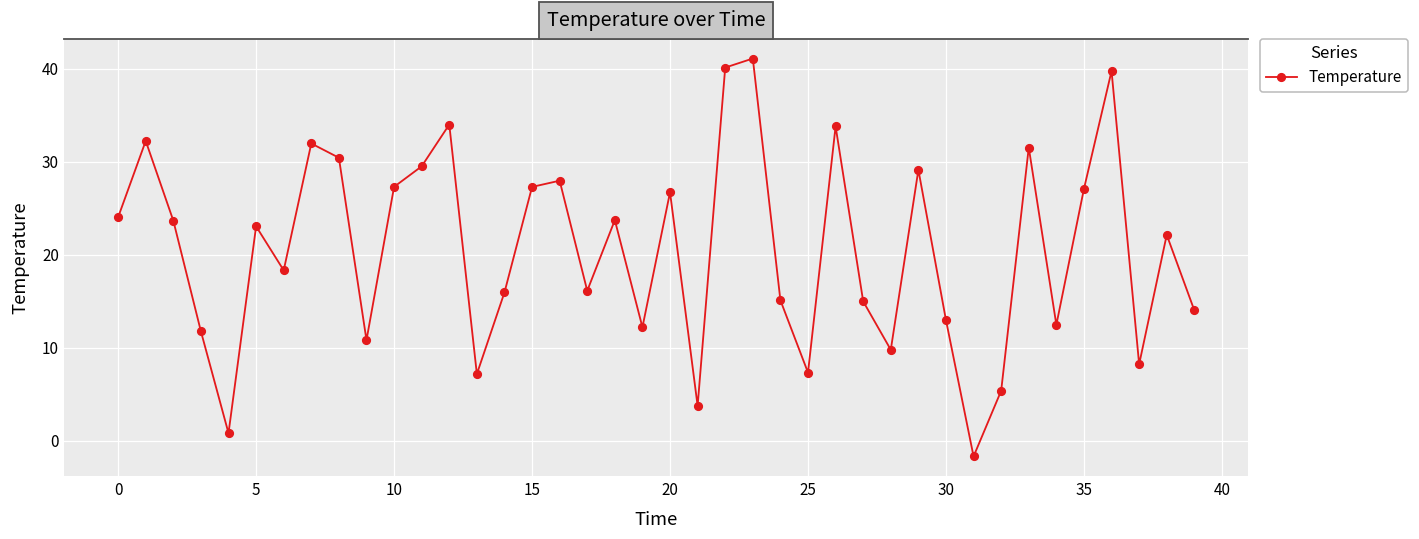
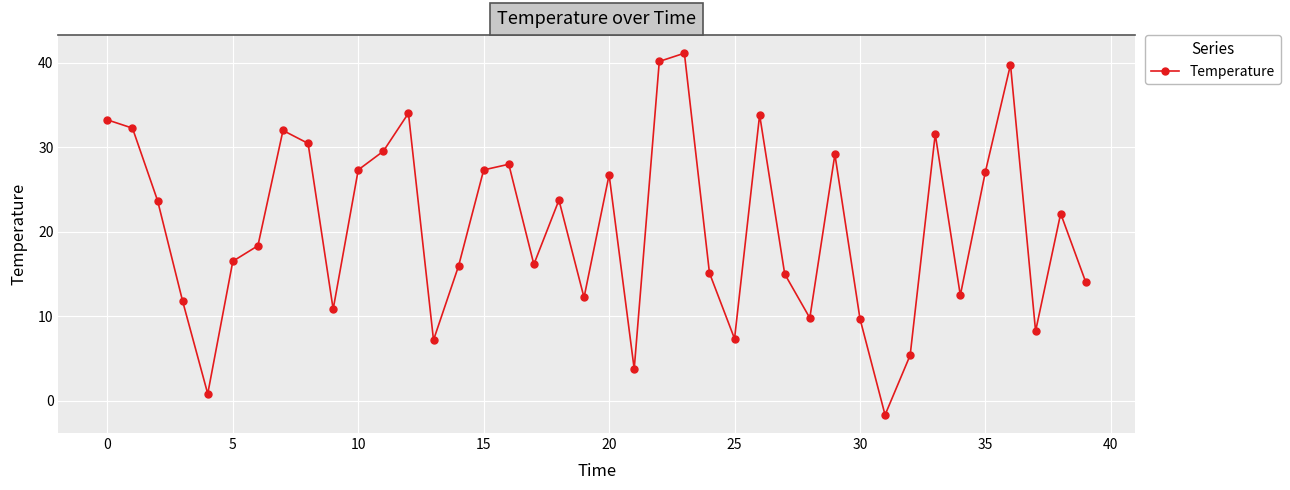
0: 24 -> 33
5: 23 -> 17
30: 13 -> 10
